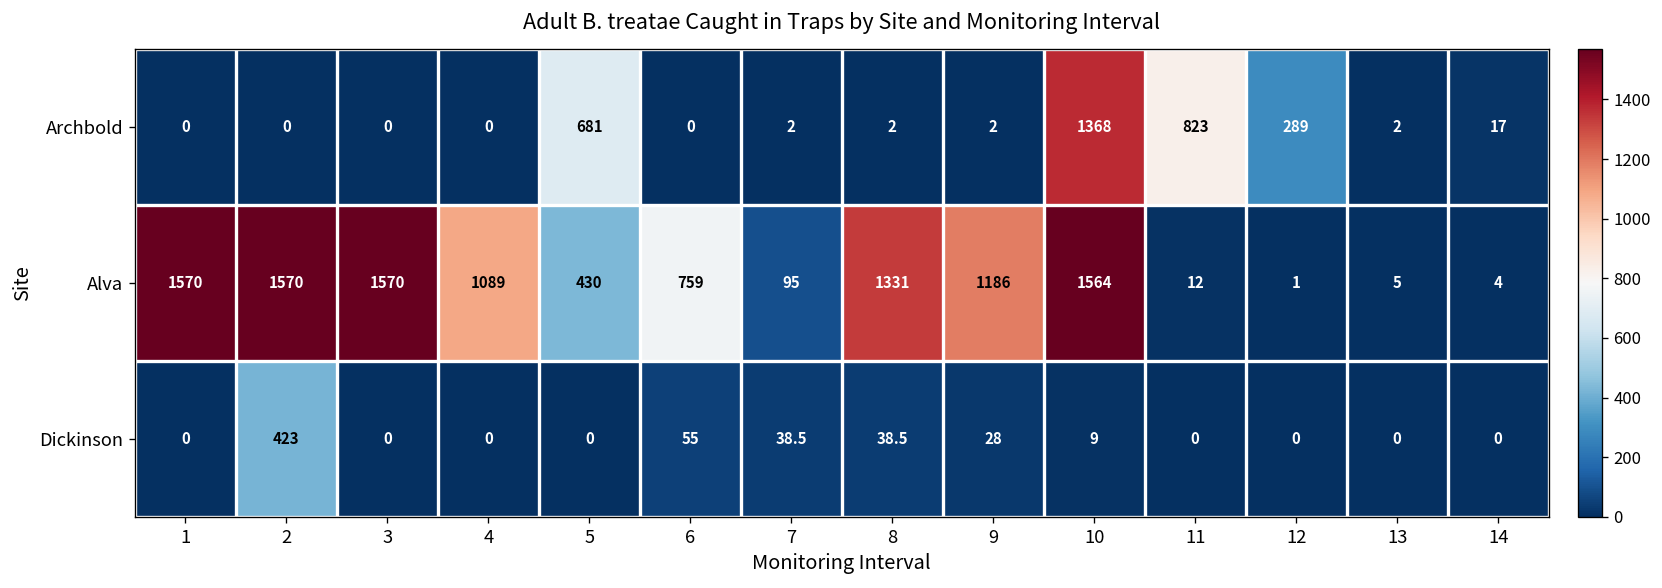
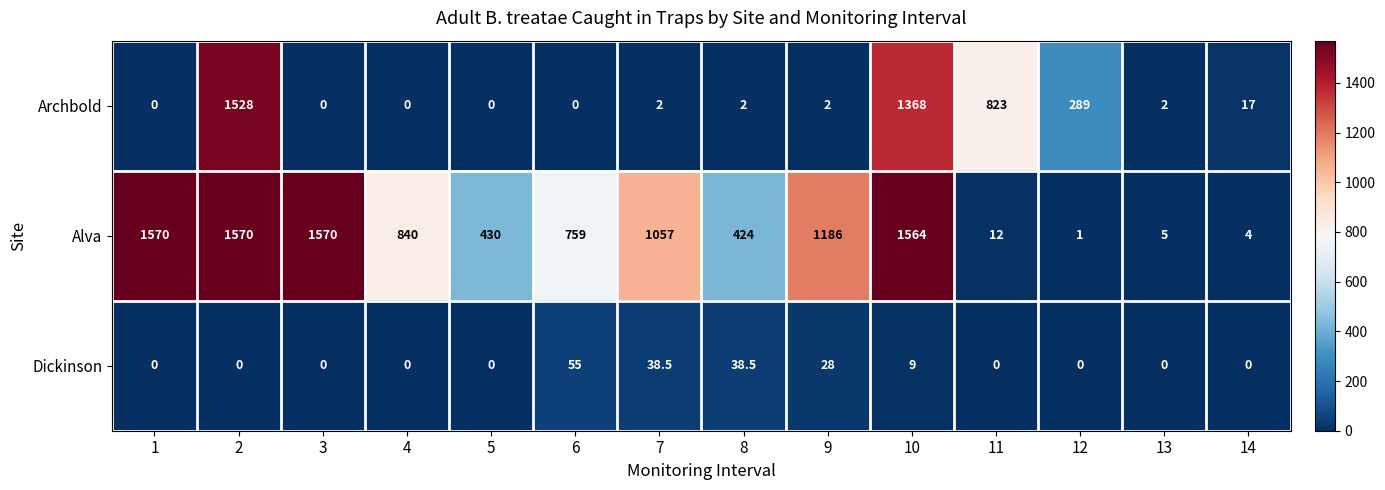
Archbold, 2: 0 -> 1528
Archbold, 5: 681 -> 0
Alva, 4: 1089 -> 840
Alva, 7: 95 -> 1057
Alva, 8: 1331 -> 424
Dickinson, 2: 423 -> 0
